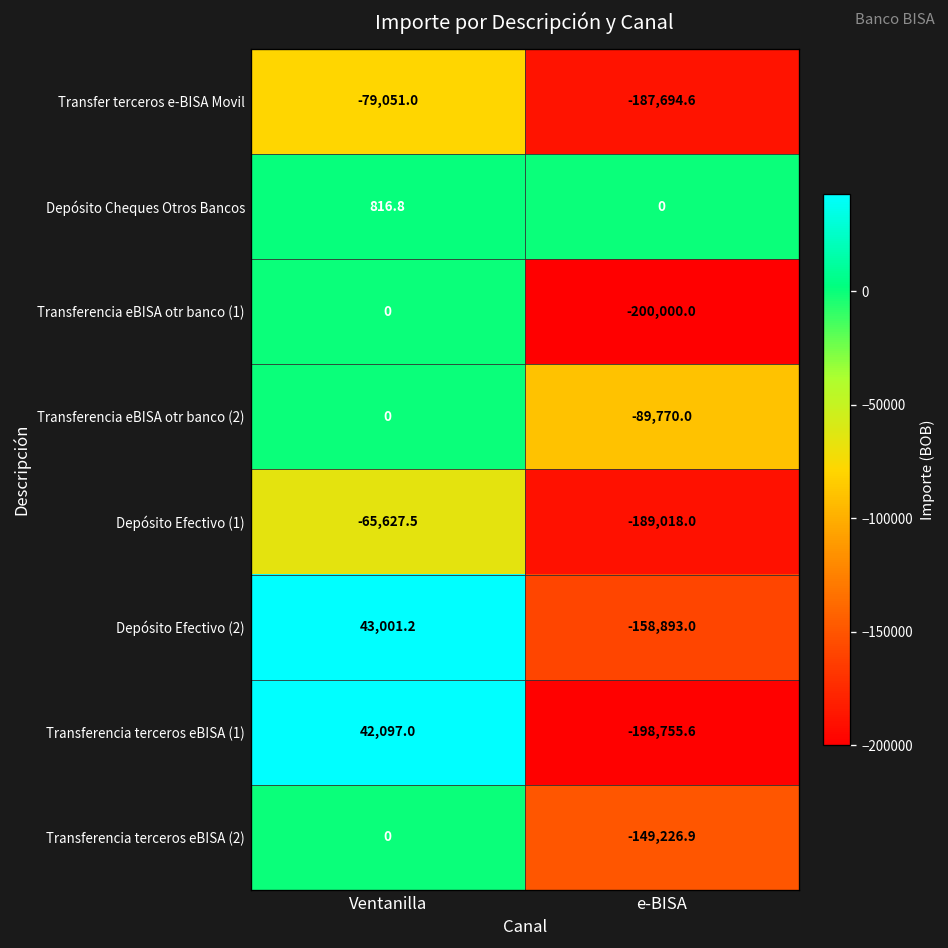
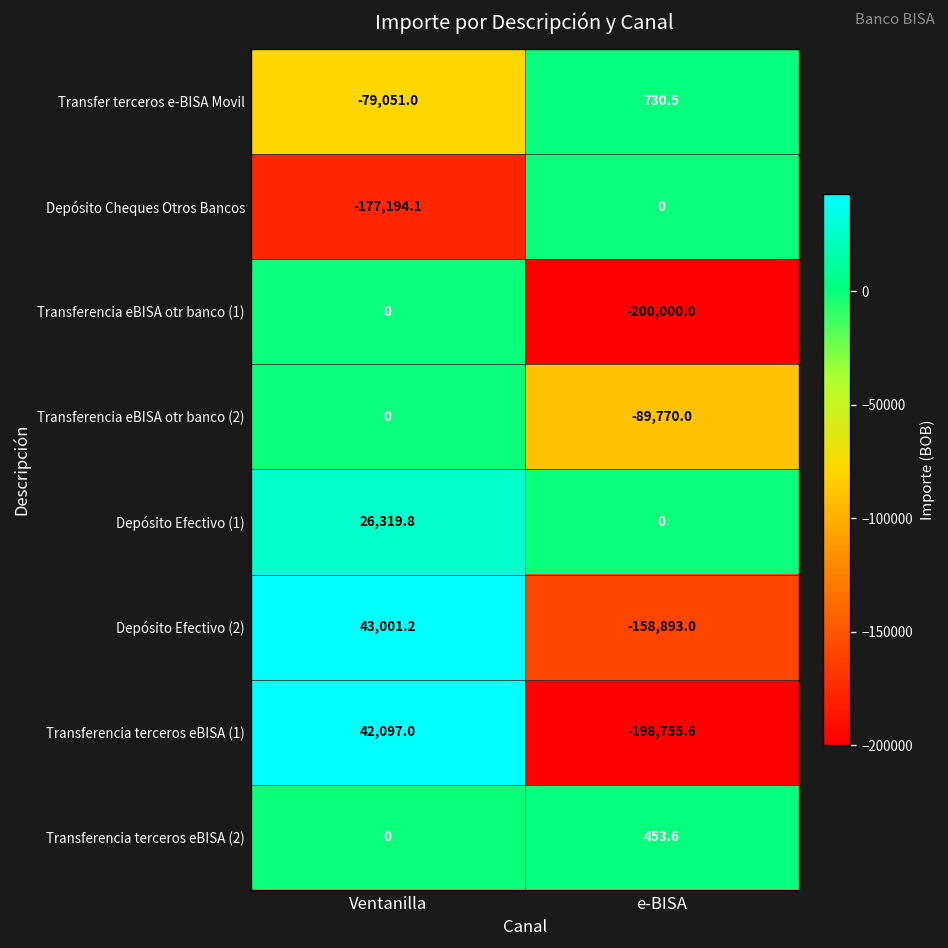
Transfer terceros e-BISA Movil, e-BISA: -187,694.6 -> 730.5
Depósito Cheques Otros Bancos, Ventanilla: 816.8 -> -177,194.1
Depósito Efectivo (1), Ventanilla: -65,627.5 -> 26,319.8
Depósito Efectivo (1), e-BISA: -189,018.0 -> 0
Transferencia terceros eBISA (2), e-BISA: -149,226.9 -> 453.6
